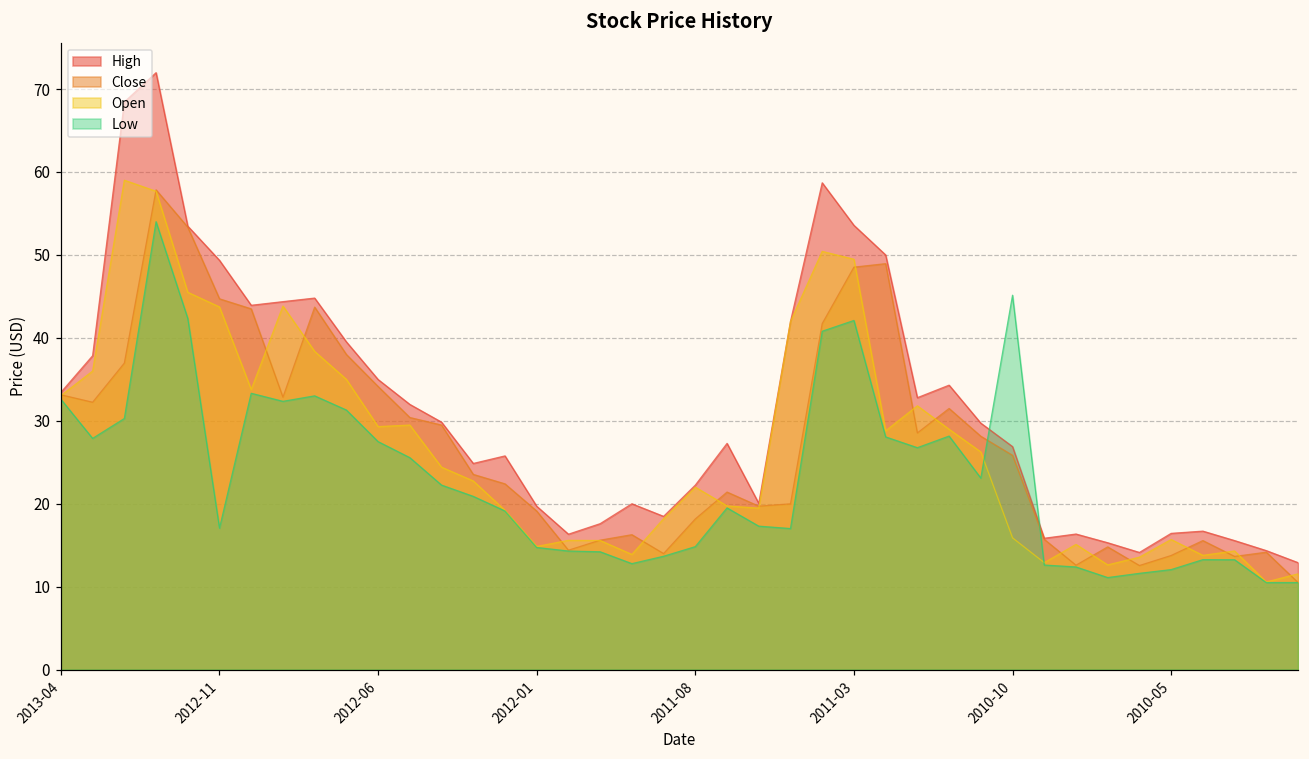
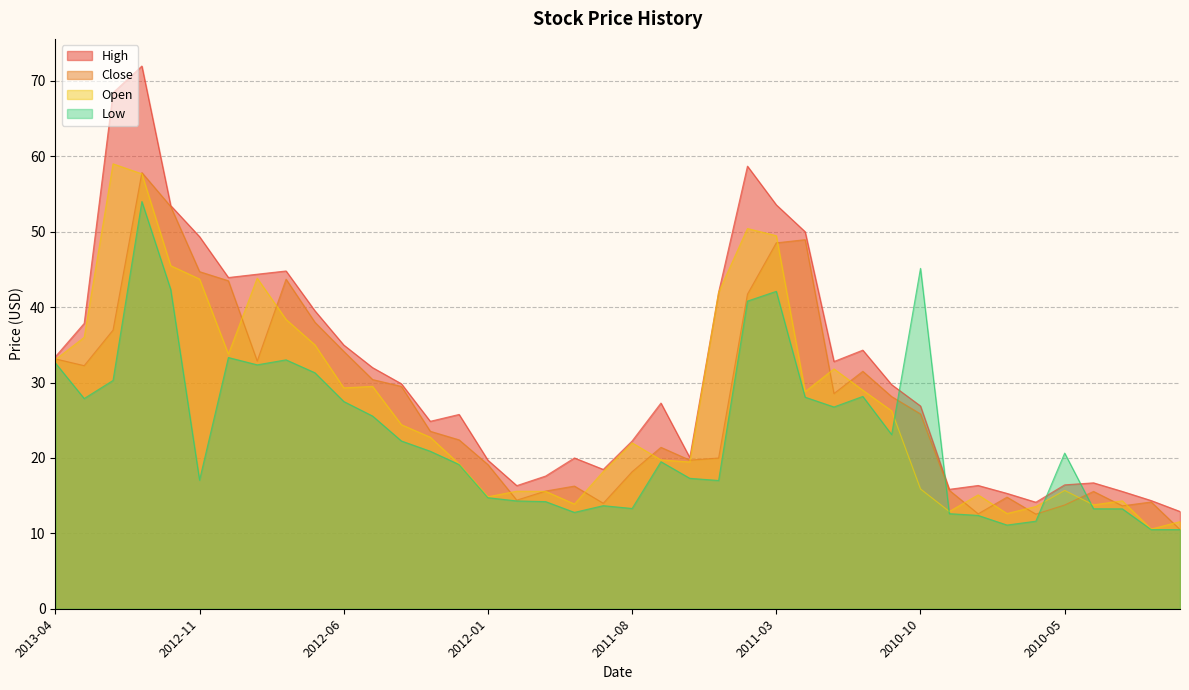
Low, 2011-08: 15 -> 13
Low, 2010-05: 12 -> 21
